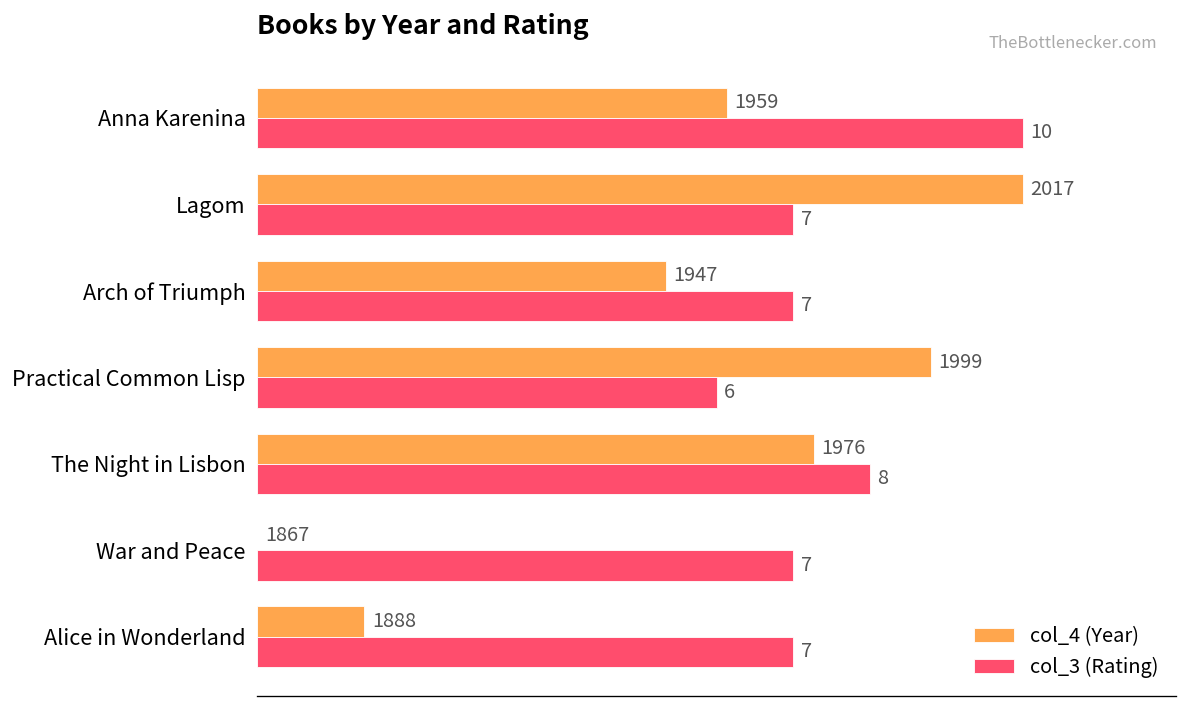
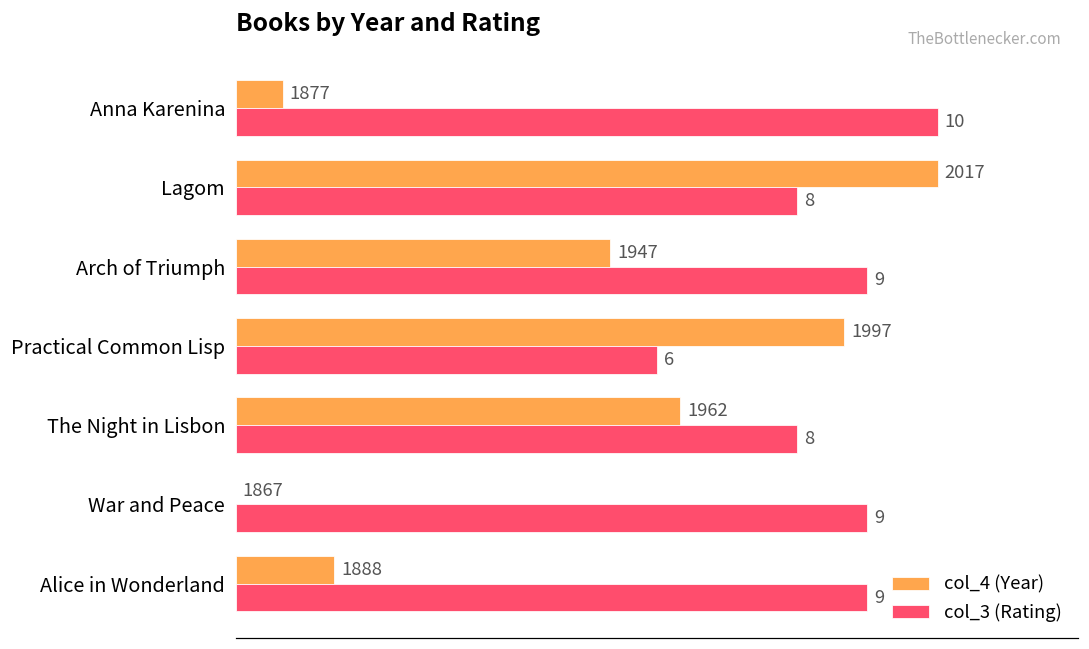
col_4 (Year), Anna Karenina: 1959 -> 1877
col_3 (Rating), Lagom: 7 -> 8
col_3 (Rating), Arch of Triumph: 7 -> 9
col_4 (Year), Practical Common Lisp: 1999 -> 1997
col_4 (Year), The Night in Lisbon: 1976 -> 1962
col_3 (Rating), War and Peace: 7 -> 9
col_3 (Rating), Alice in Wonderland: 7 -> 9
